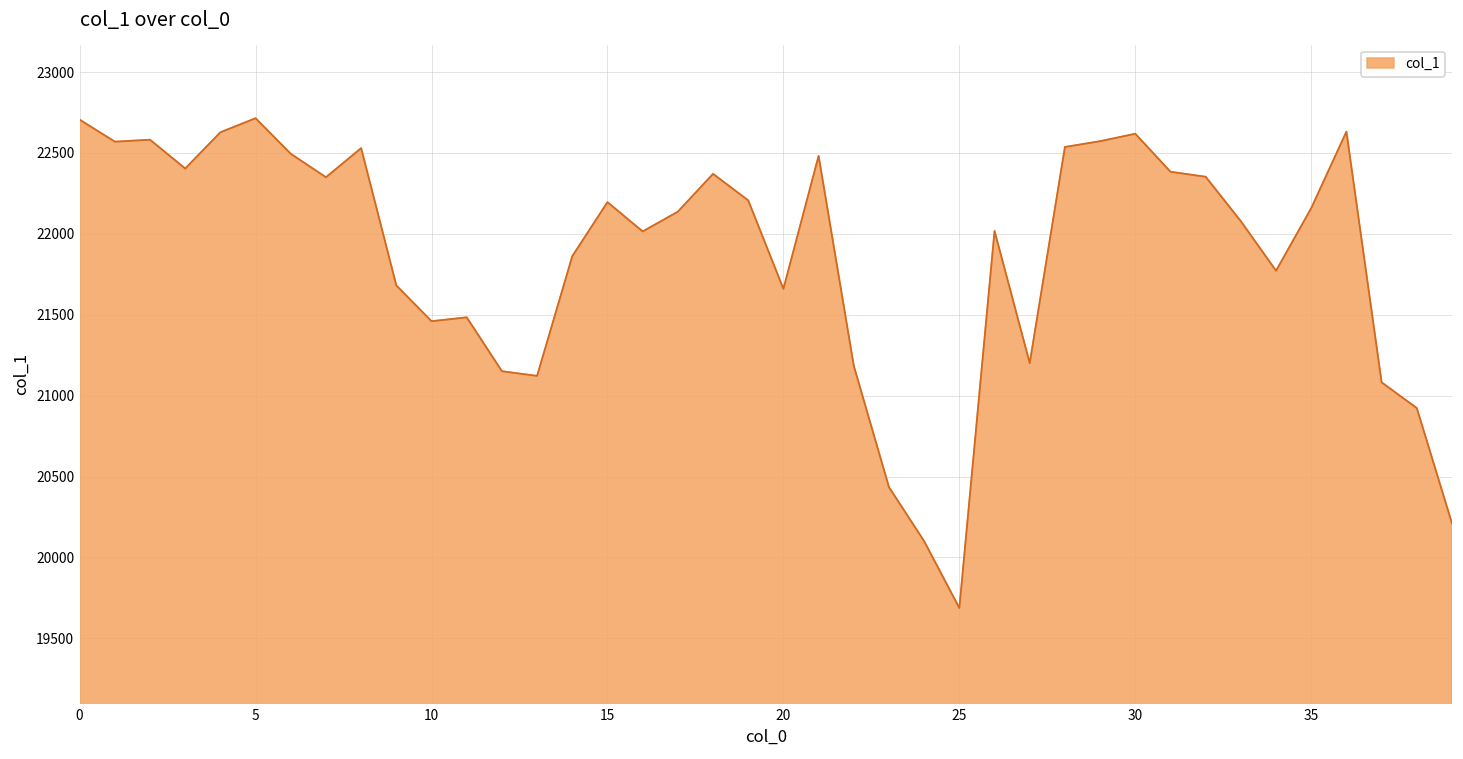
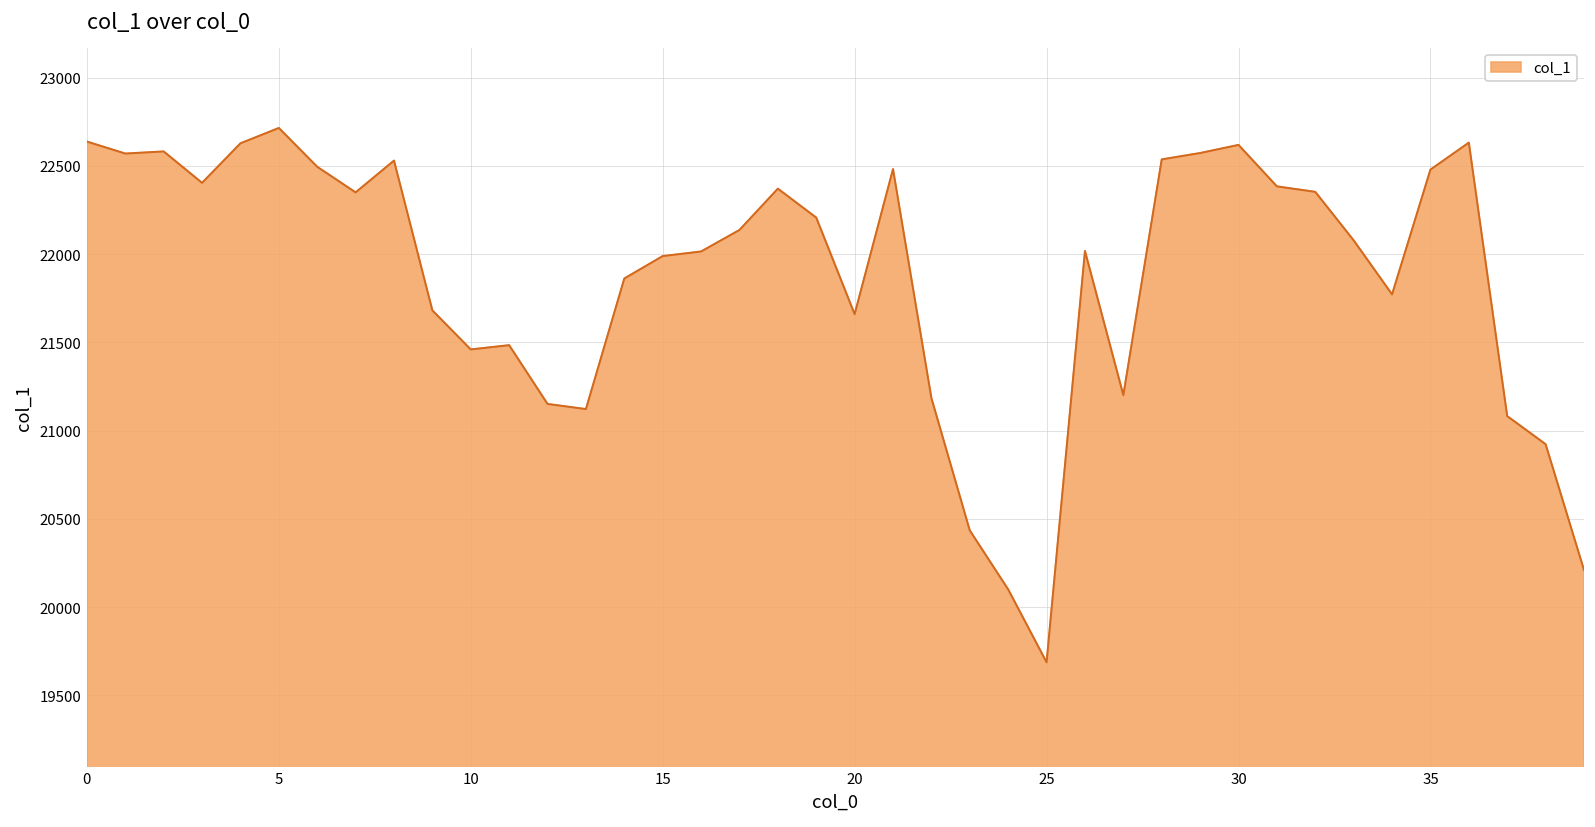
0: 22710 -> 22640
15: 22200 -> 21990
35: 22160 -> 22480
